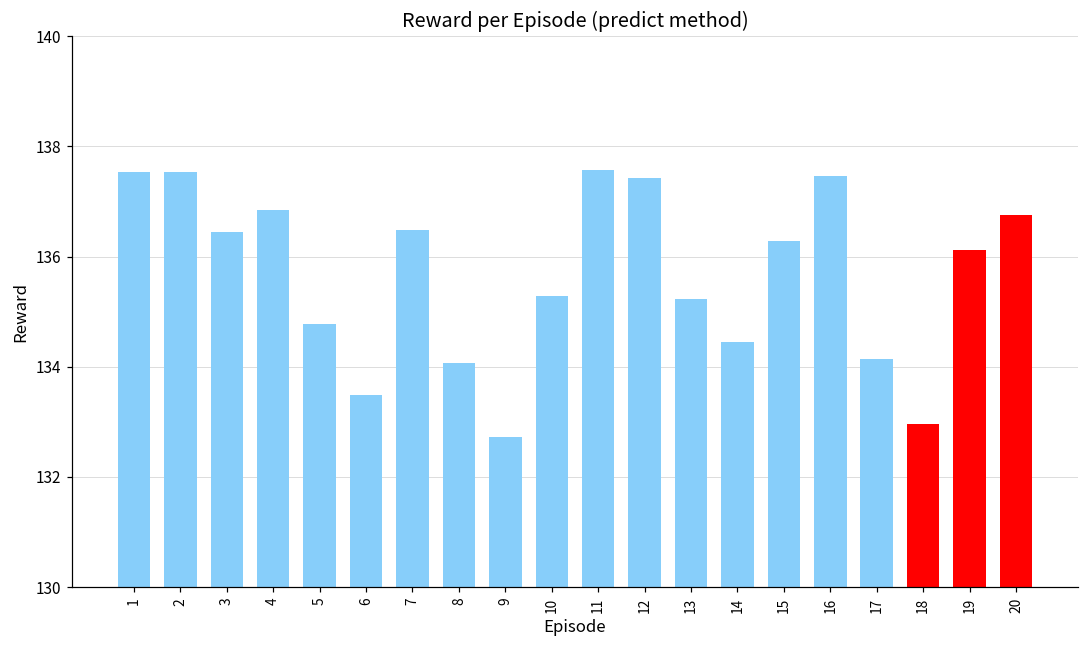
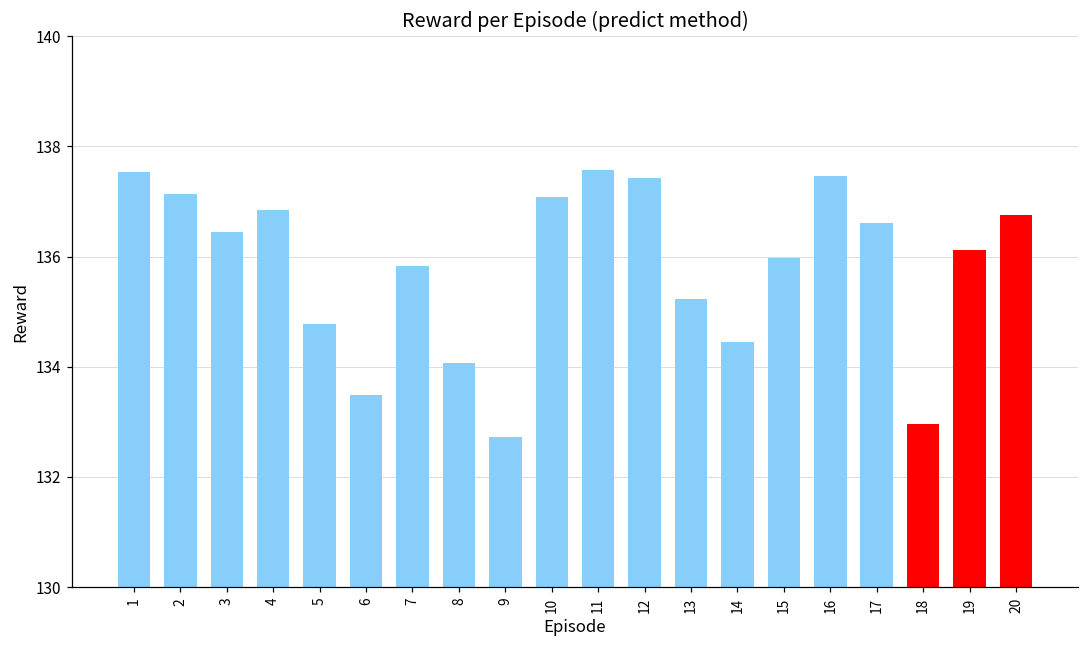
2: 137.5 -> 137.1
7: 136.5 -> 135.8
10: 135.3 -> 137.1
15: 136.3 -> 136.0
17: 134.1 -> 136.6
